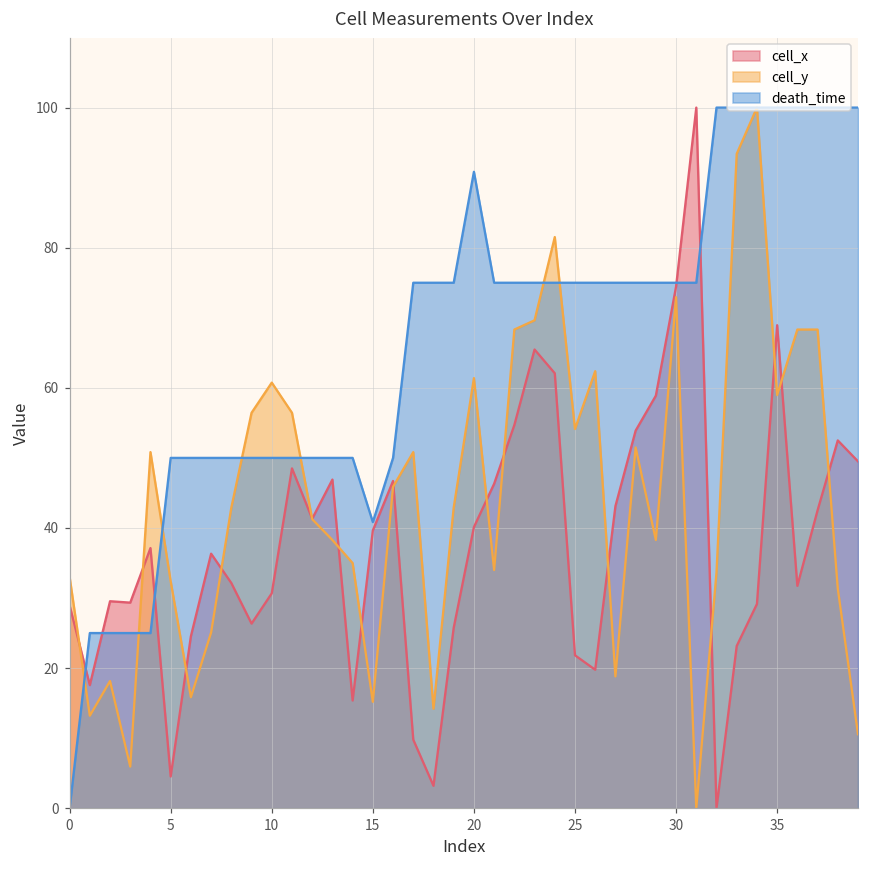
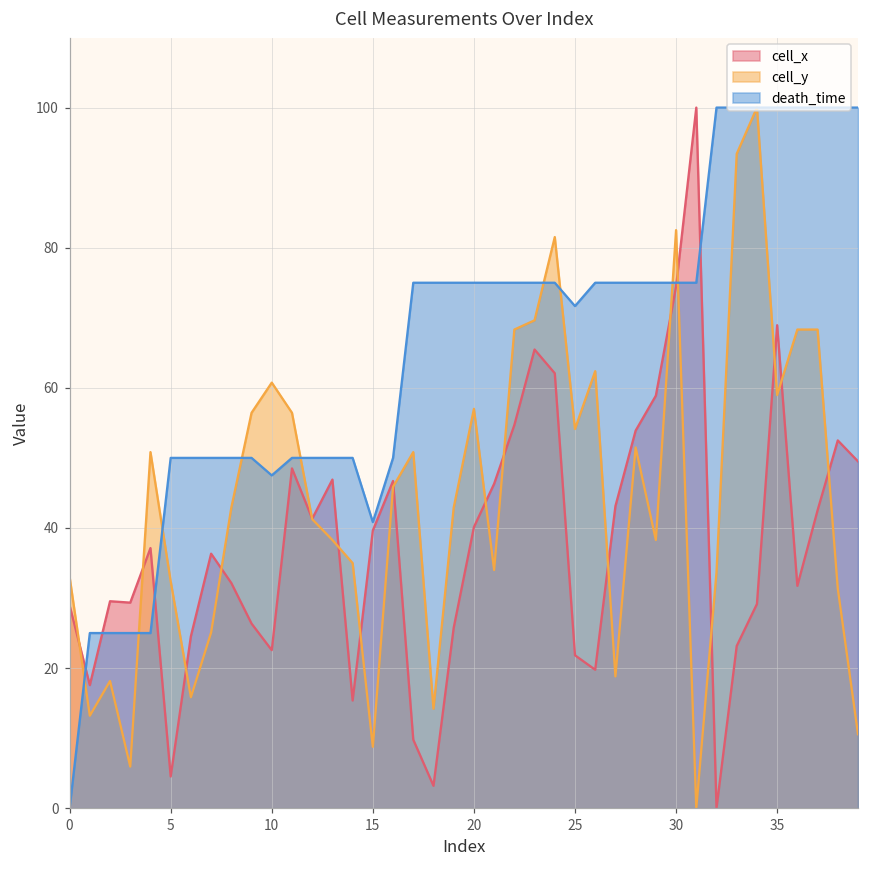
cell_x, 10: 31 -> 23
death_time, 10: 50 -> 48
cell_y, 15: 15 -> 9
cell_y, 20: 61 -> 57
death_time, 20: 91 -> 75
death_time, 25: 75 -> 72
cell_y, 30: 73 -> 83
